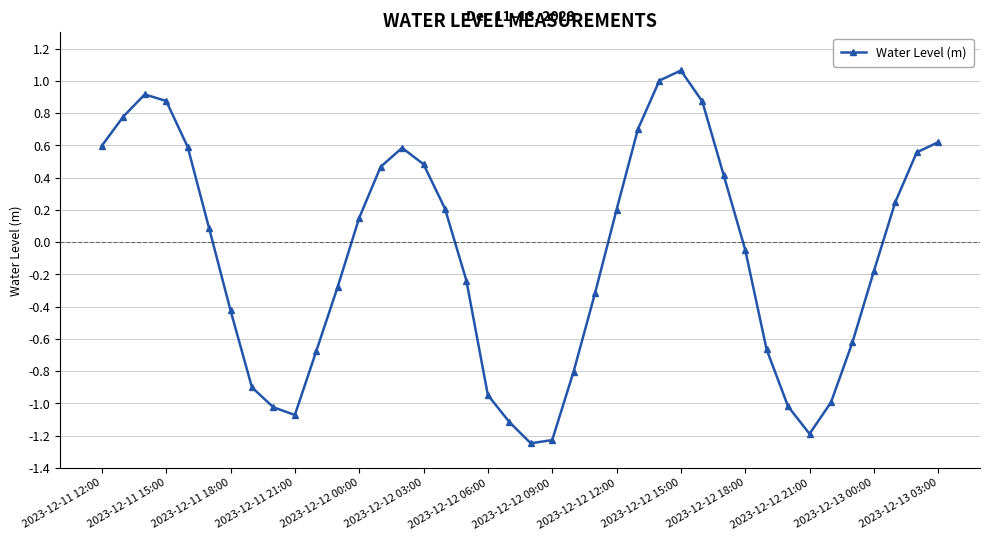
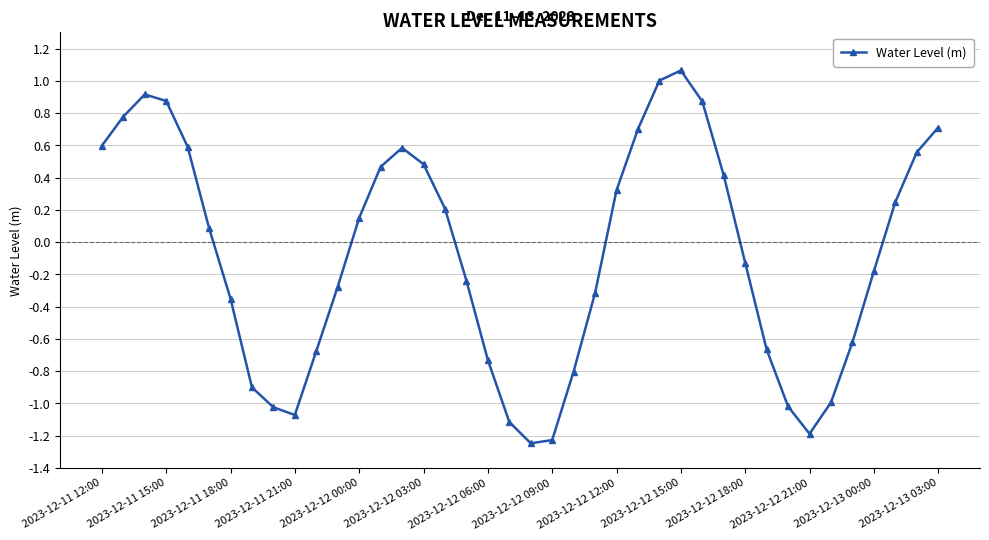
2023-12-11 18:00: -0.42 -> -0.35
2023-12-12 06:00: -0.95 -> -0.73
2023-12-12 12:00: 0.20 -> 0.32
2023-12-12 18:00: -0.05 -> -0.13
2023-12-13 03:00: 0.62 -> 0.71
